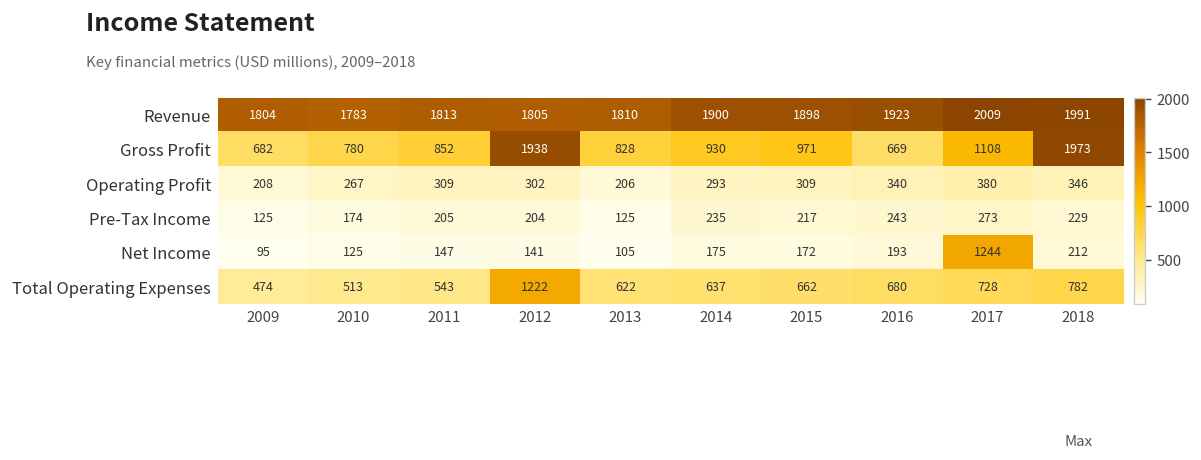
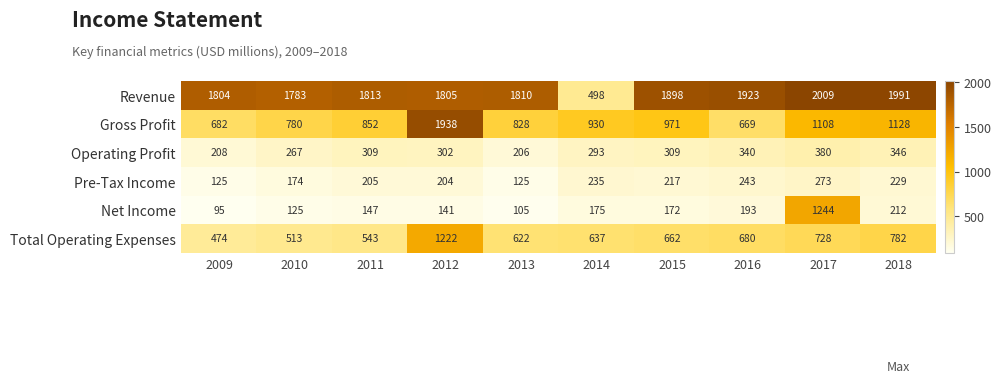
Revenue, 2014: 1900 -> 498
Gross Profit, 2018: 1973 -> 1128
